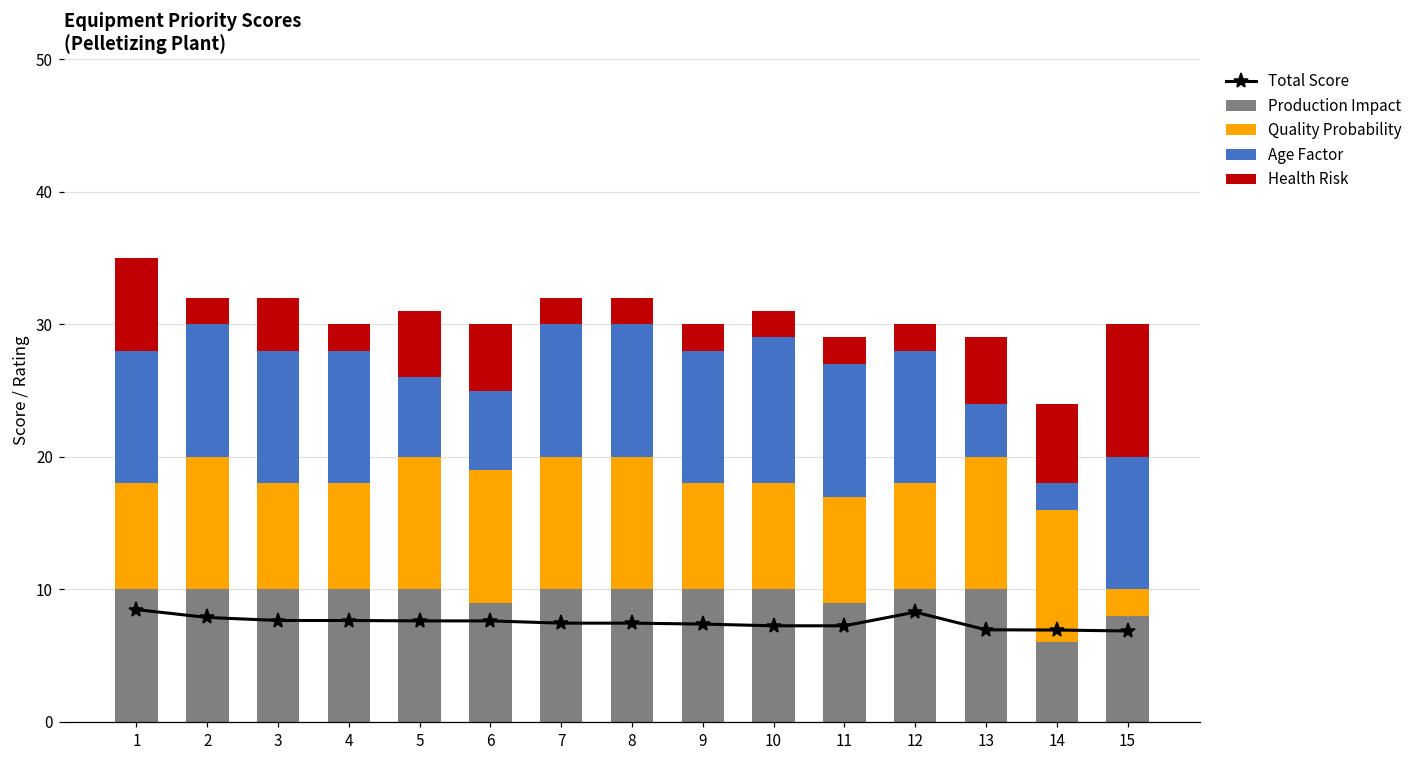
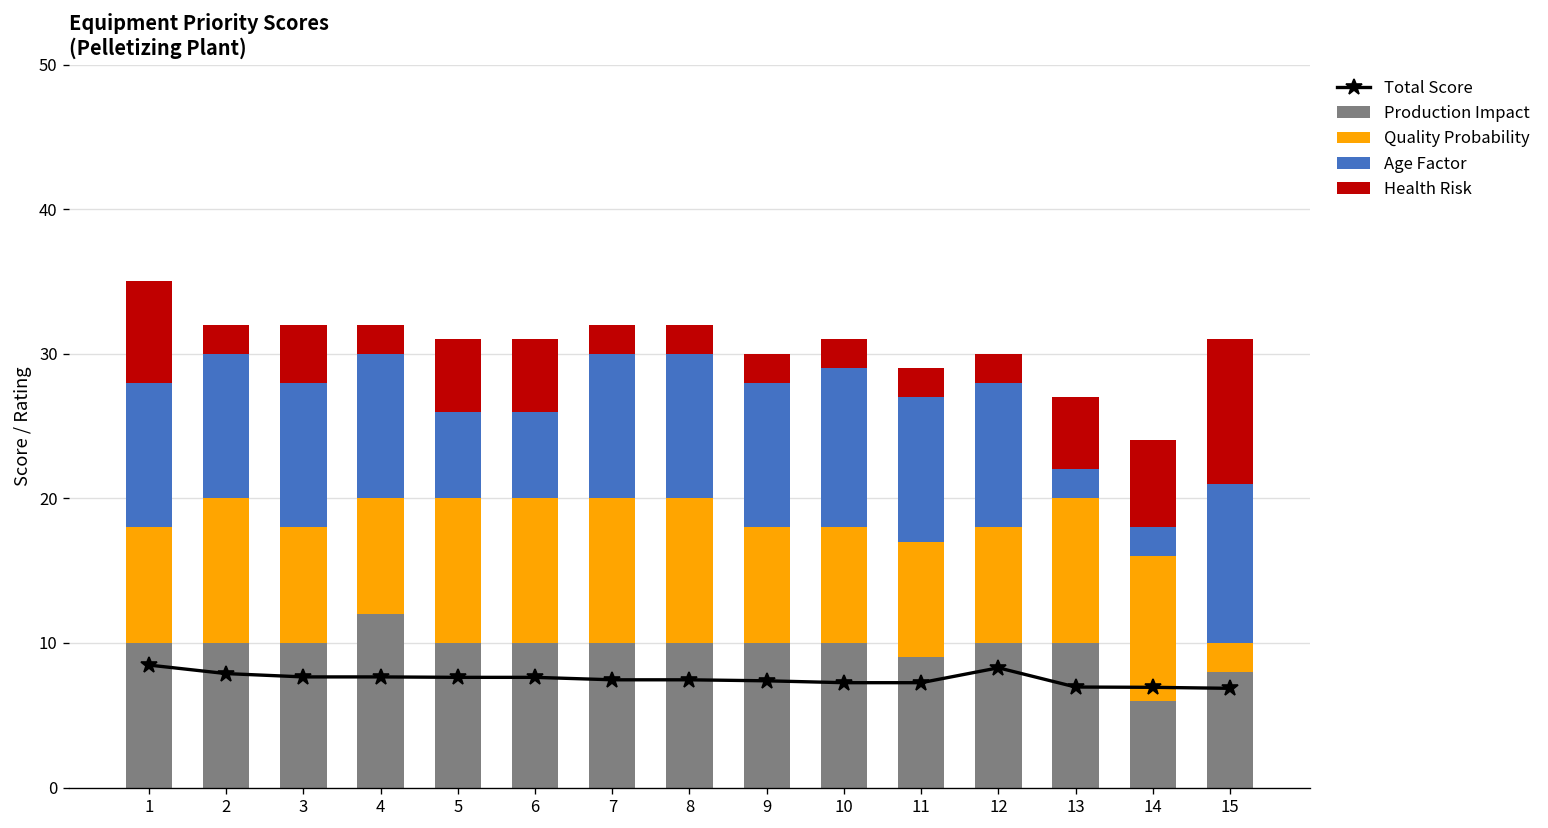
Production Impact, 4: 10 -> 12
Production Impact, 6: 9 -> 10
Age Factor, 13: 4 -> 2
Age Factor, 15: 10 -> 11
